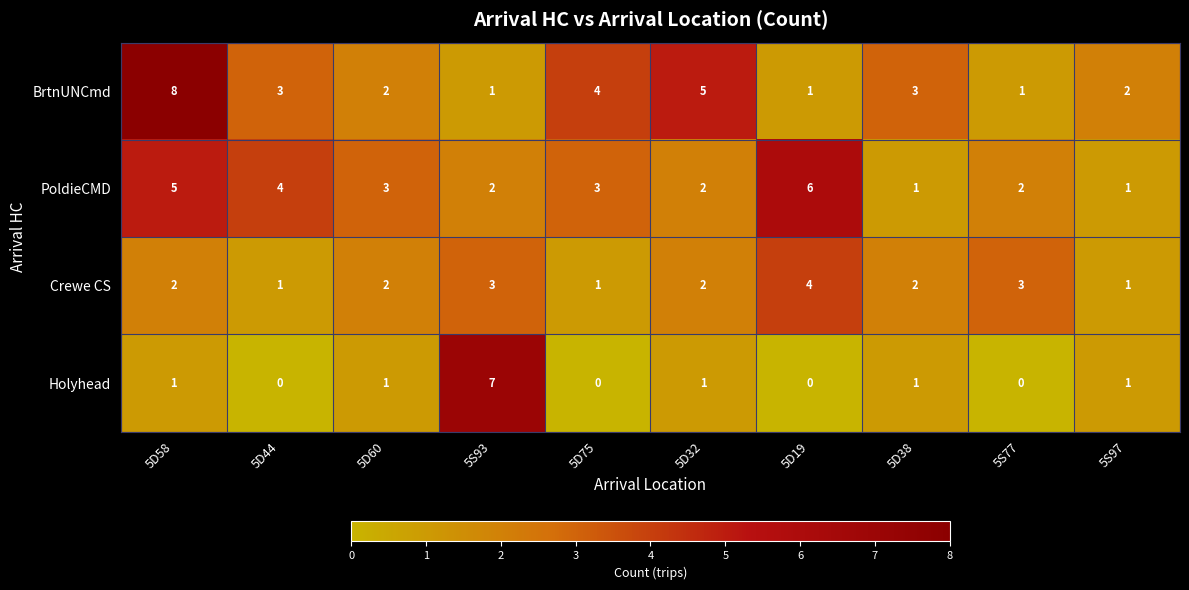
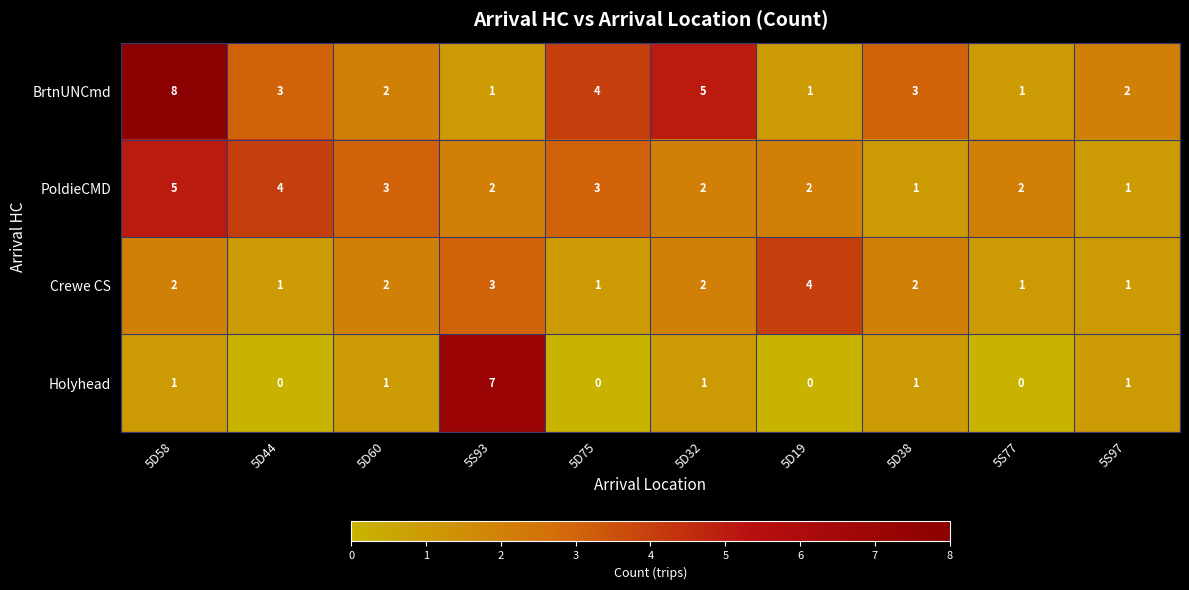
PoldieCMD, 5D19: 6 -> 2
Crewe CS, 5S77: 3 -> 1
